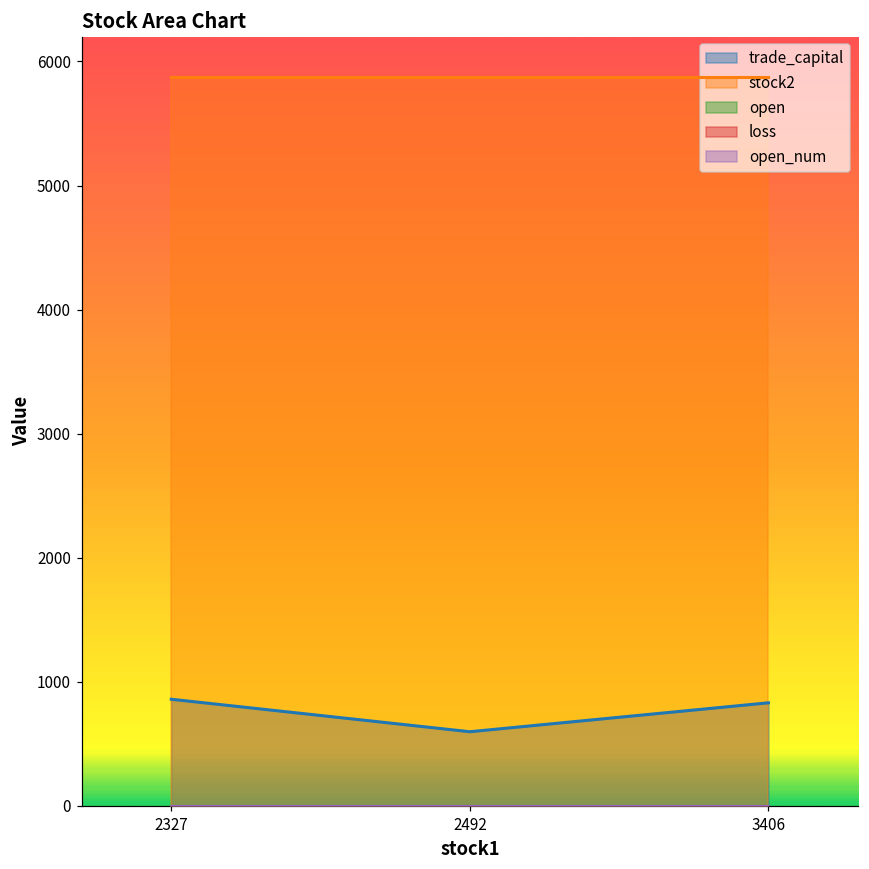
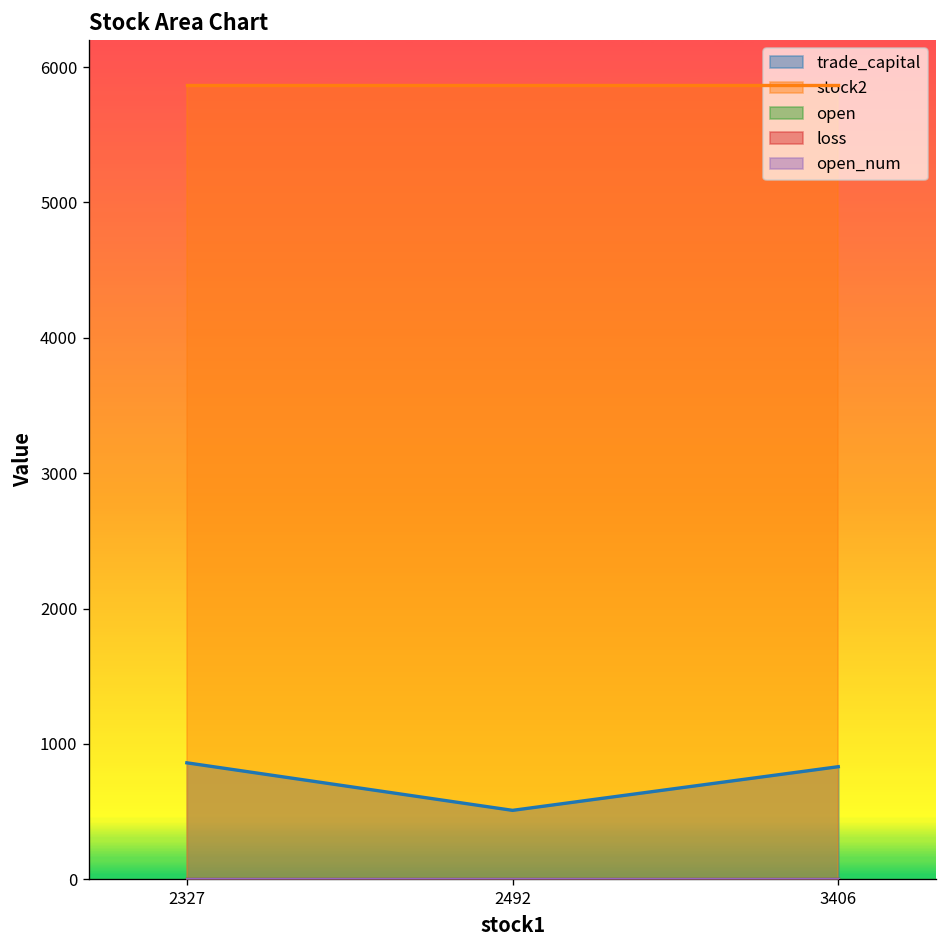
trade_capital, 2492: 600 -> 510
